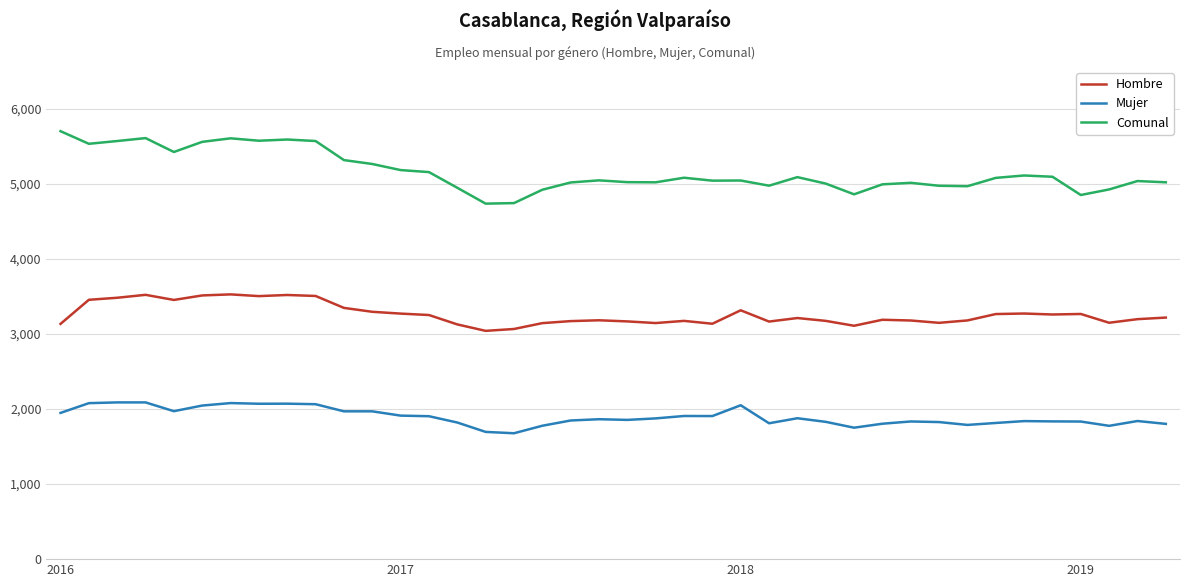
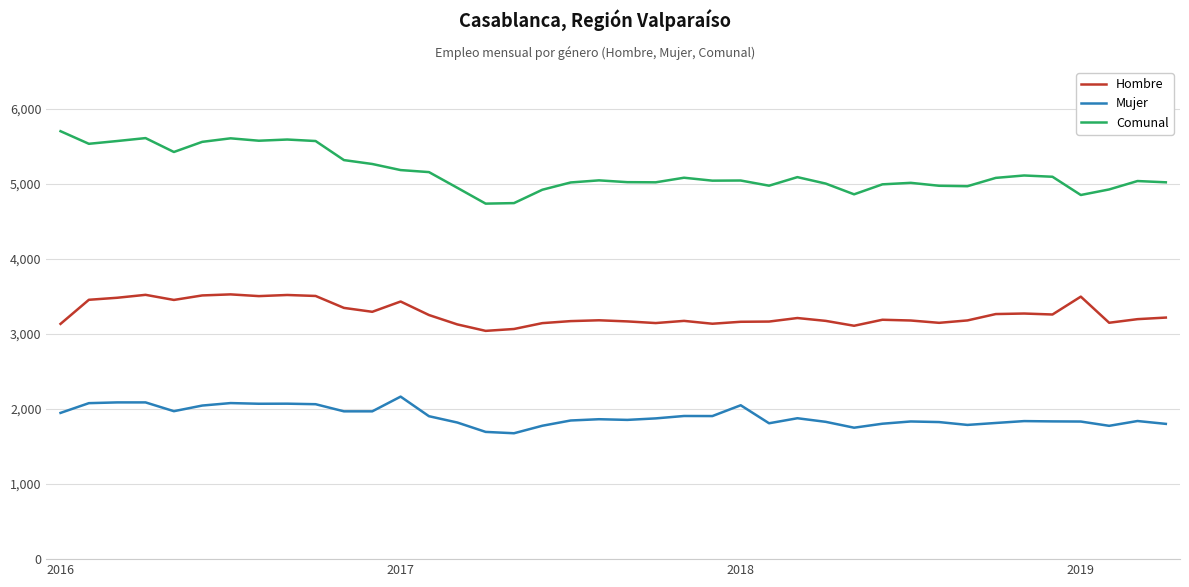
Hombre, 2017: 3,300 -> 3,400
Mujer, 2017: 1,900 -> 2,200
Hombre, 2018: 3,300 -> 3,200
Hombre, 2019: 3,300 -> 3,500
